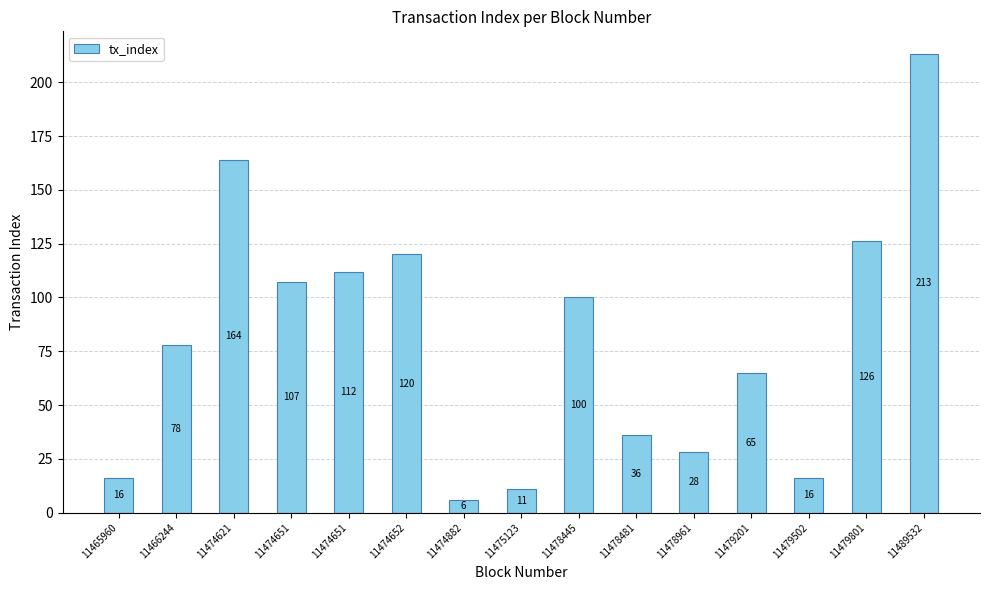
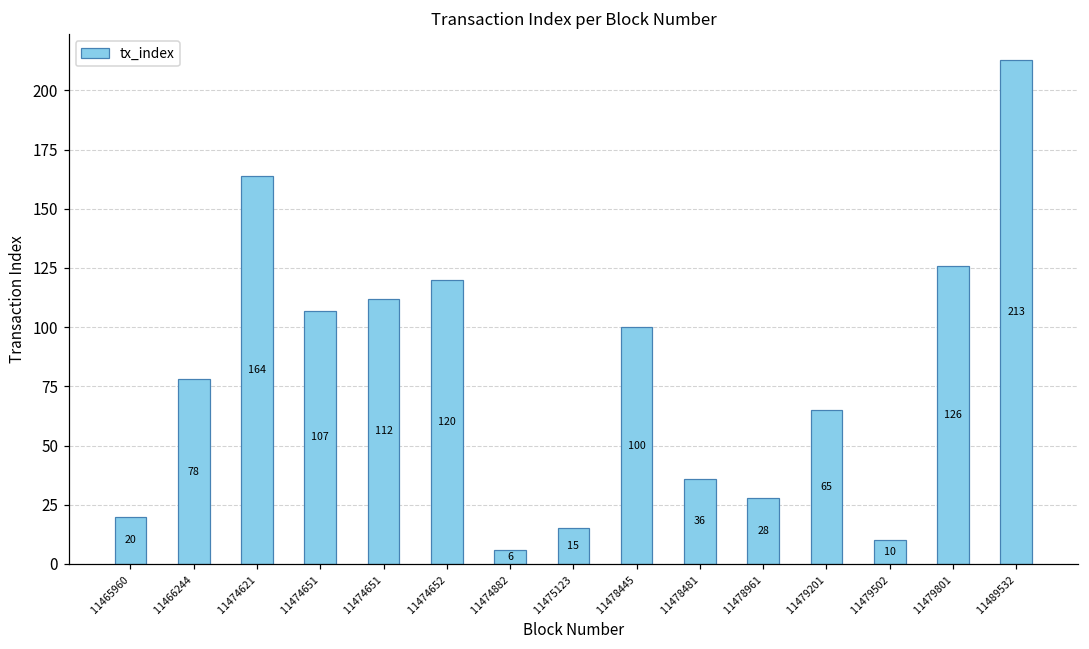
11465960: 16 -> 20
11475123: 11 -> 15
11479502: 16 -> 10
